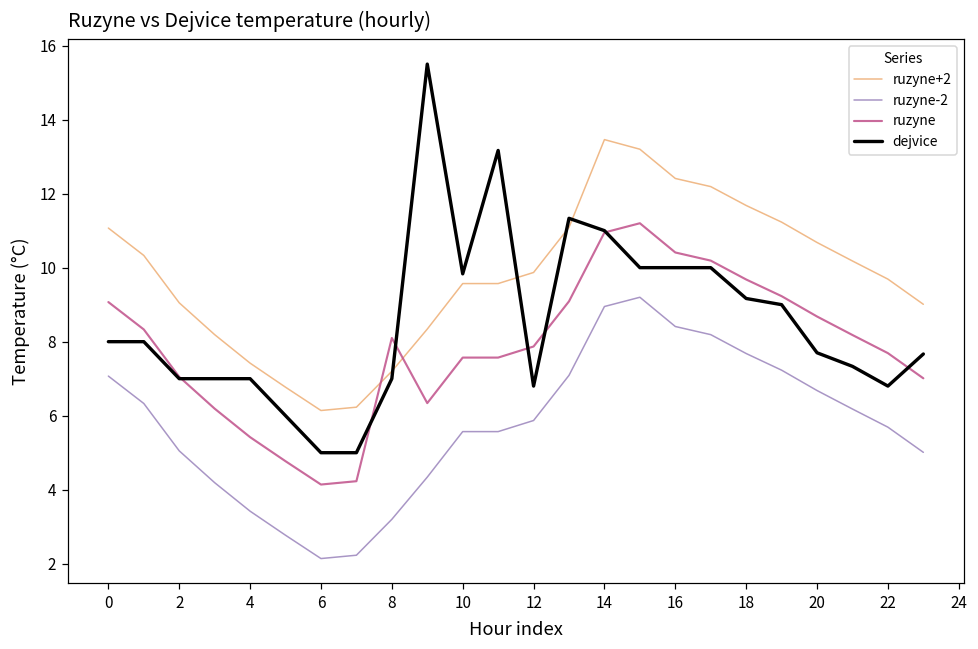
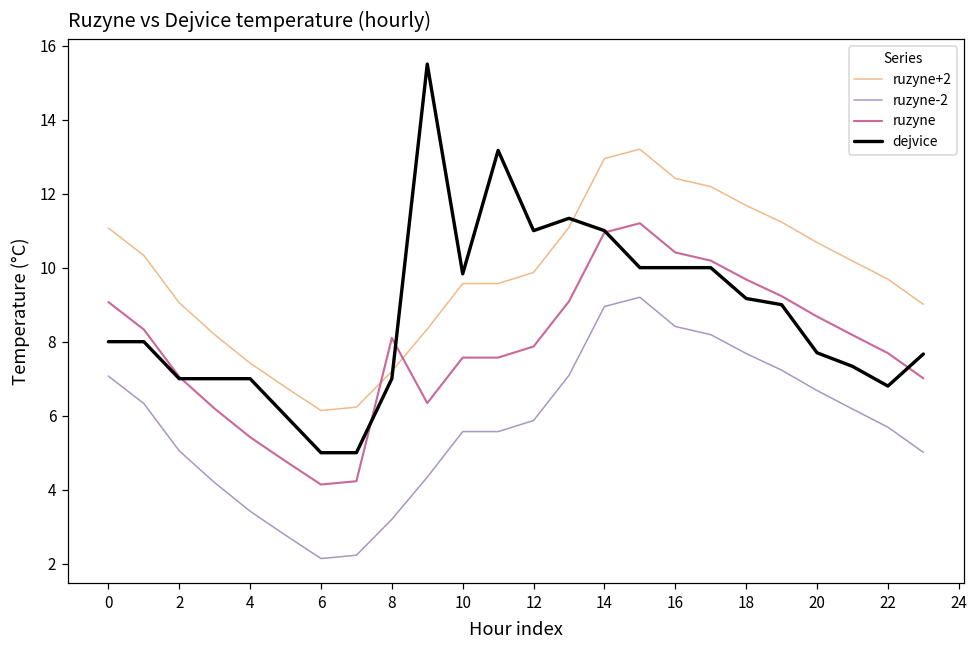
dejvice, 12: 6.8 -> 11.0
ruzyne+2, 14: 13.5 -> 13.0
